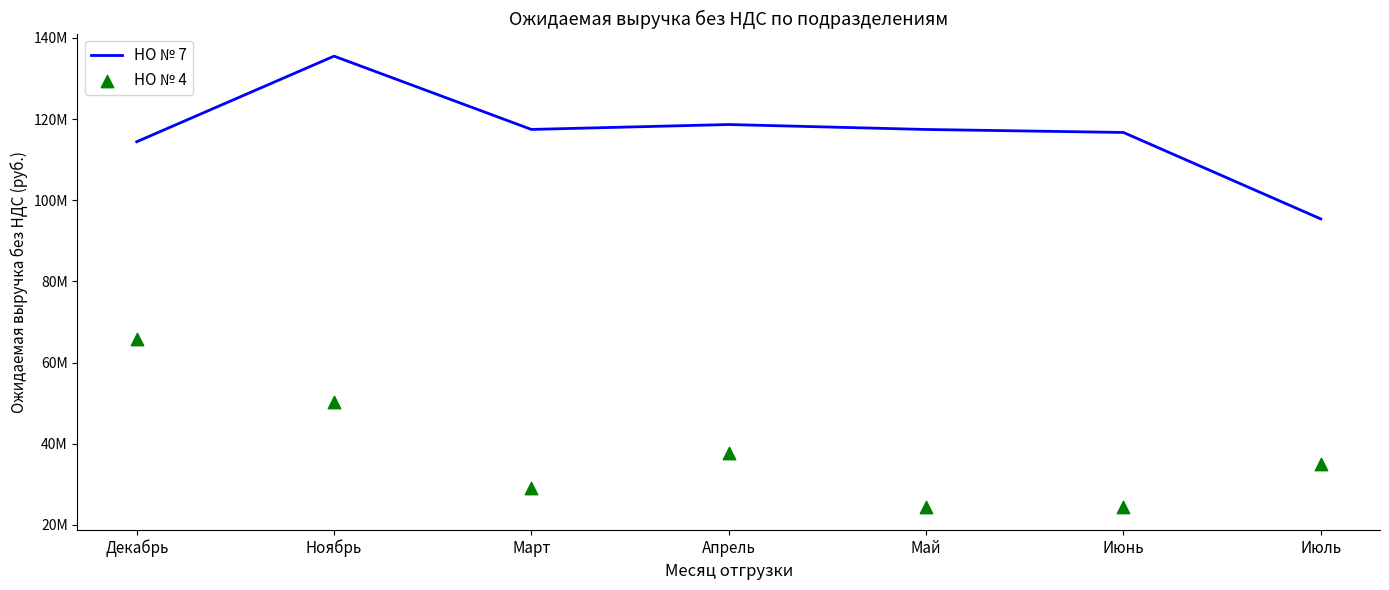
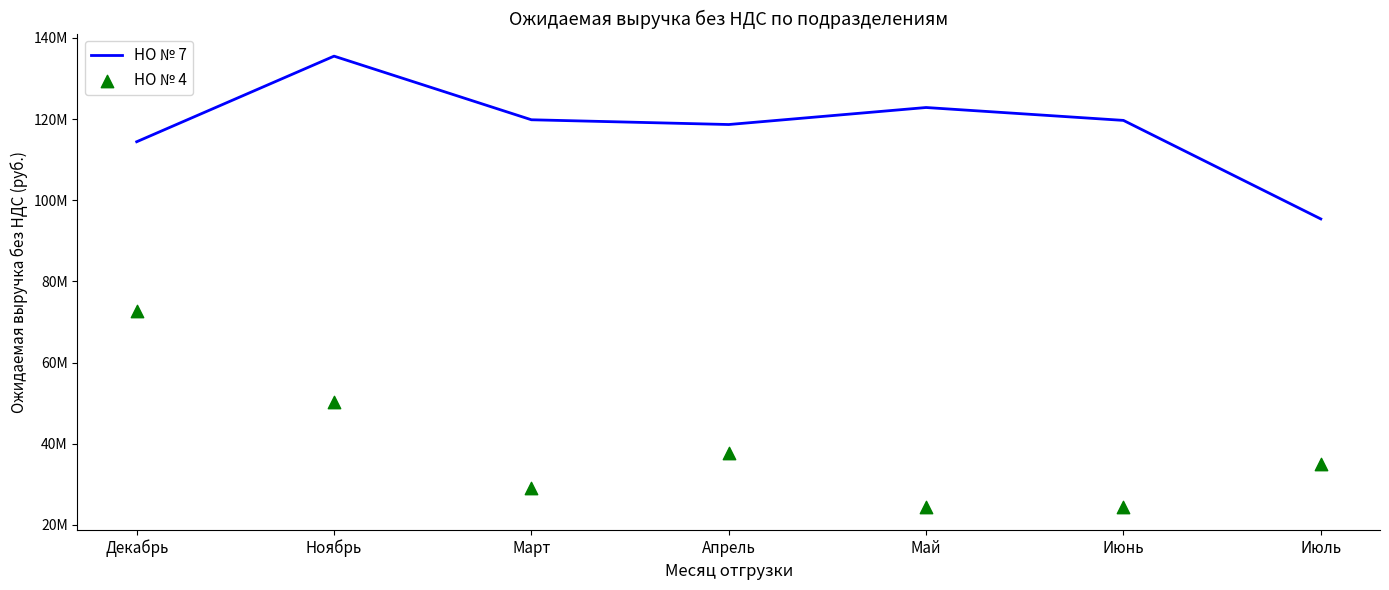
НО № 4, Декабрь: 66000000 -> 73000000
НО № 7, Март: 117000000 -> 120000000
НО № 7, Май: 117000000 -> 123000000
НО № 7, Июнь: 117000000 -> 120000000
